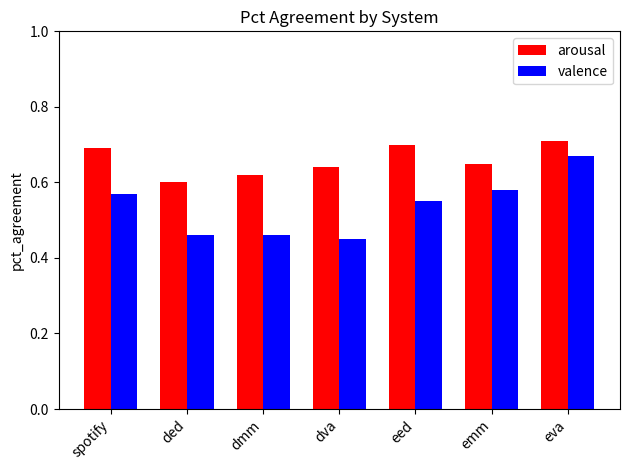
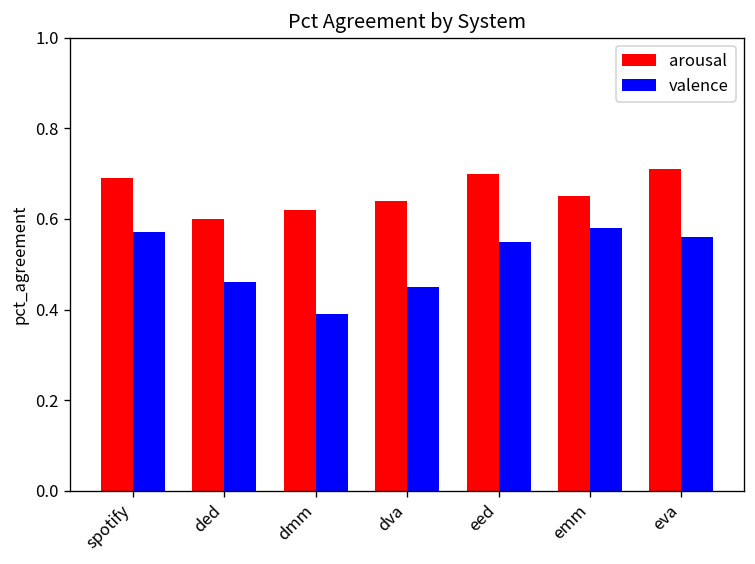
valence, dmm: 0.46 -> 0.39
valence, eva: 0.67 -> 0.56
